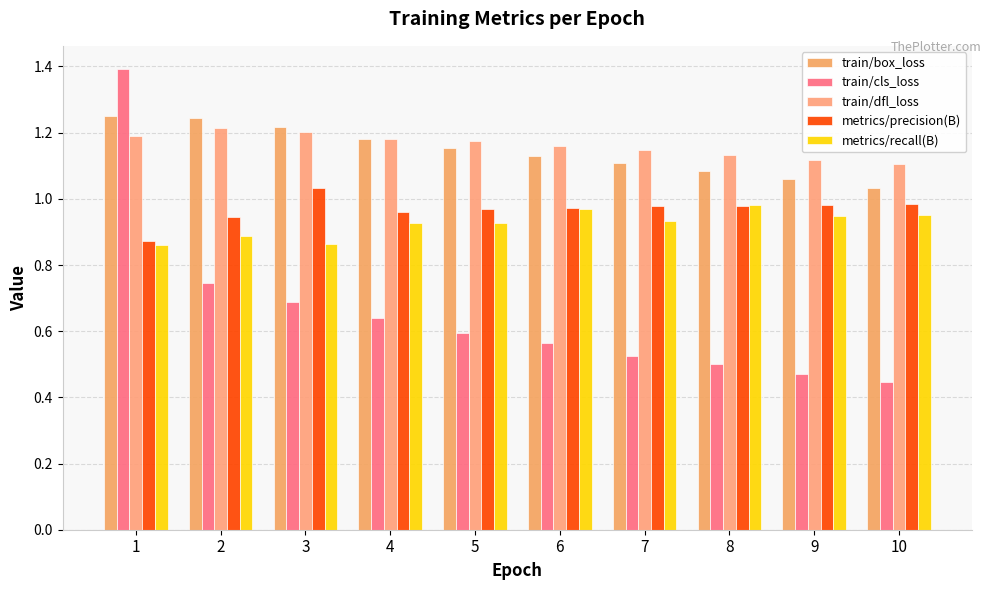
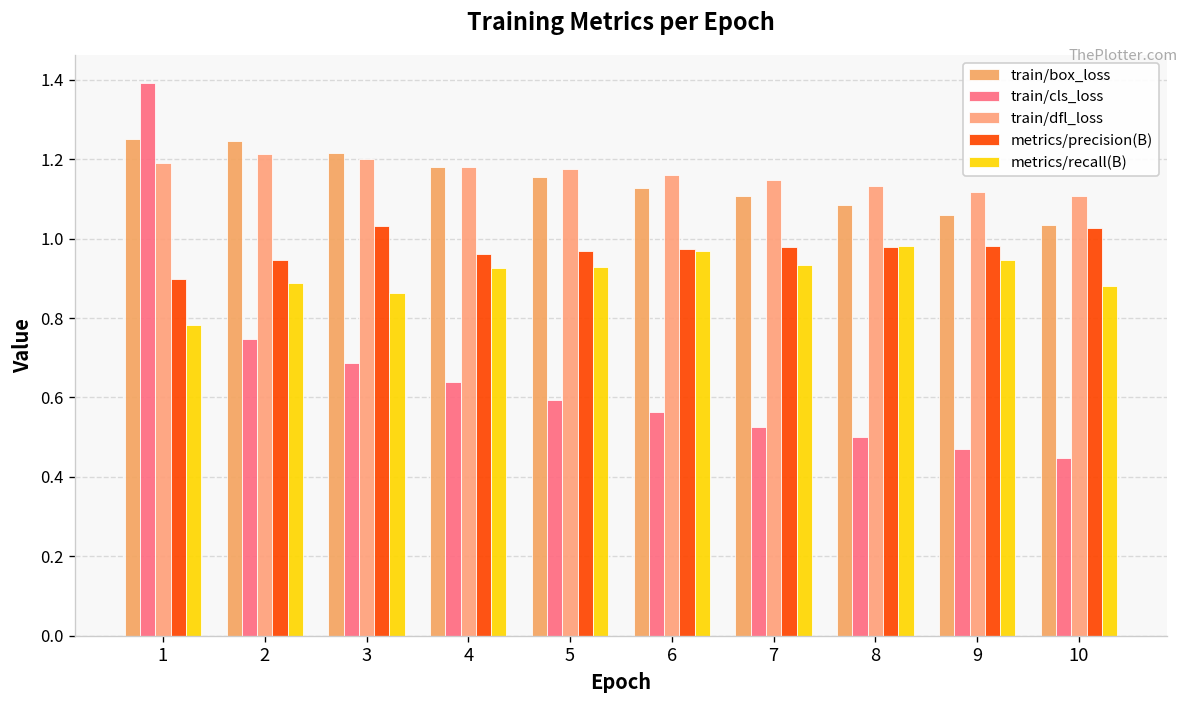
metrics/precision(B), 1: 0.87 -> 0.90
metrics/recall(B), 1: 0.86 -> 0.78
metrics/precision(B), 10: 0.98 -> 1.03
metrics/recall(B), 10: 0.95 -> 0.88
